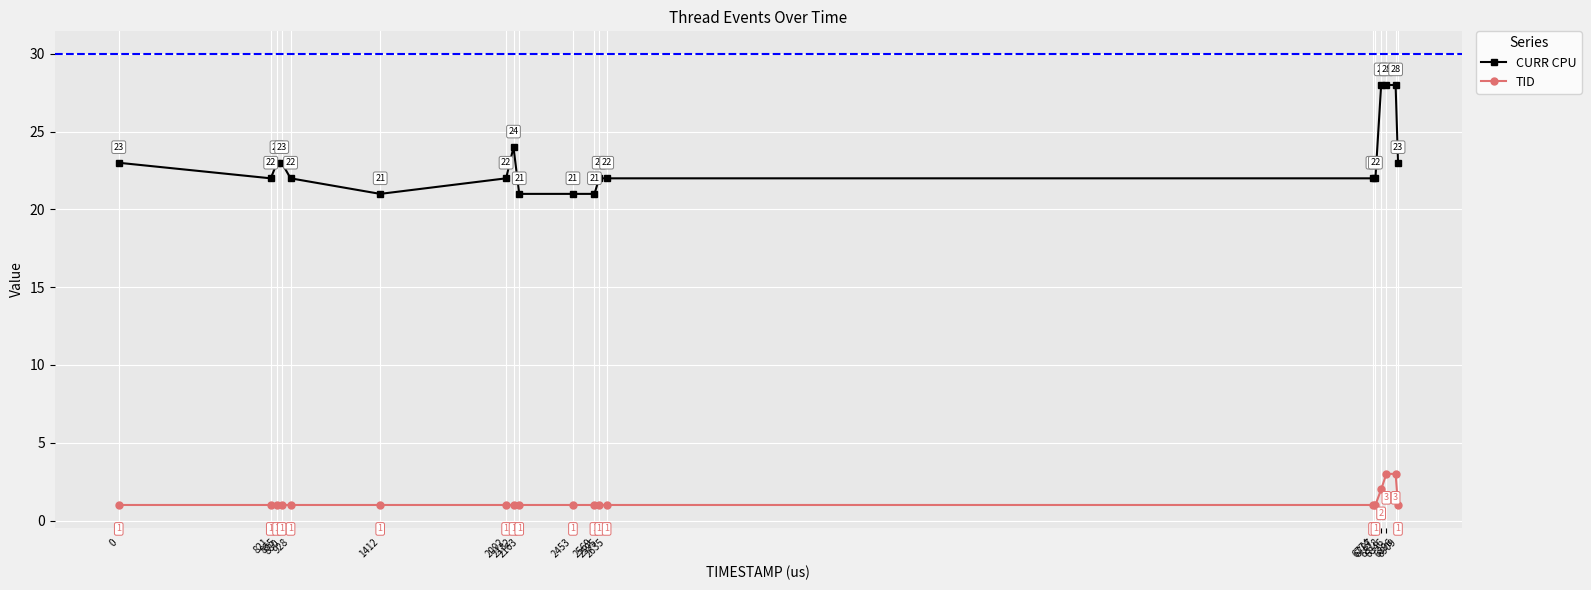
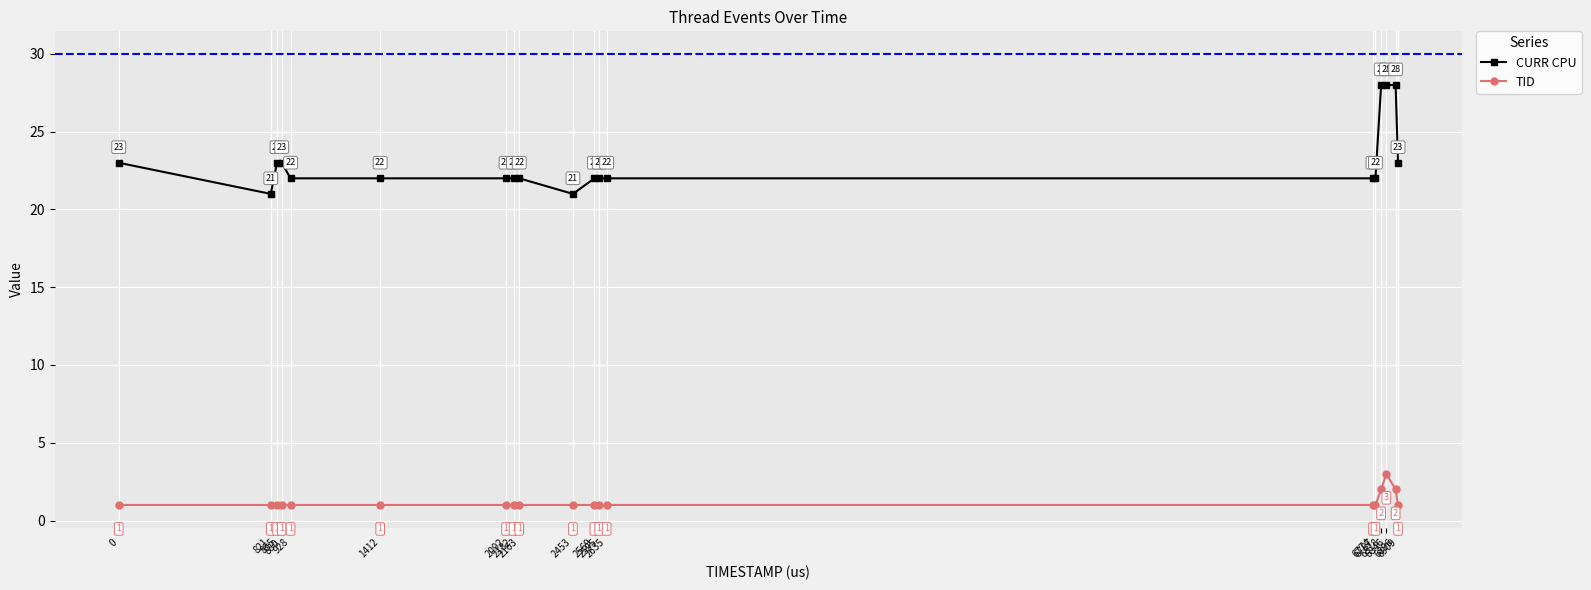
CURR CPU, 821: 22 -> 21
CURR CPU, 1412: 21 -> 22
CURR CPU, 2132: 24 -> 22
CURR CPU, 2163: 21 -> 22
CURR CPU, 2569: 21 -> 22
TID, 6896: 3 -> 2
